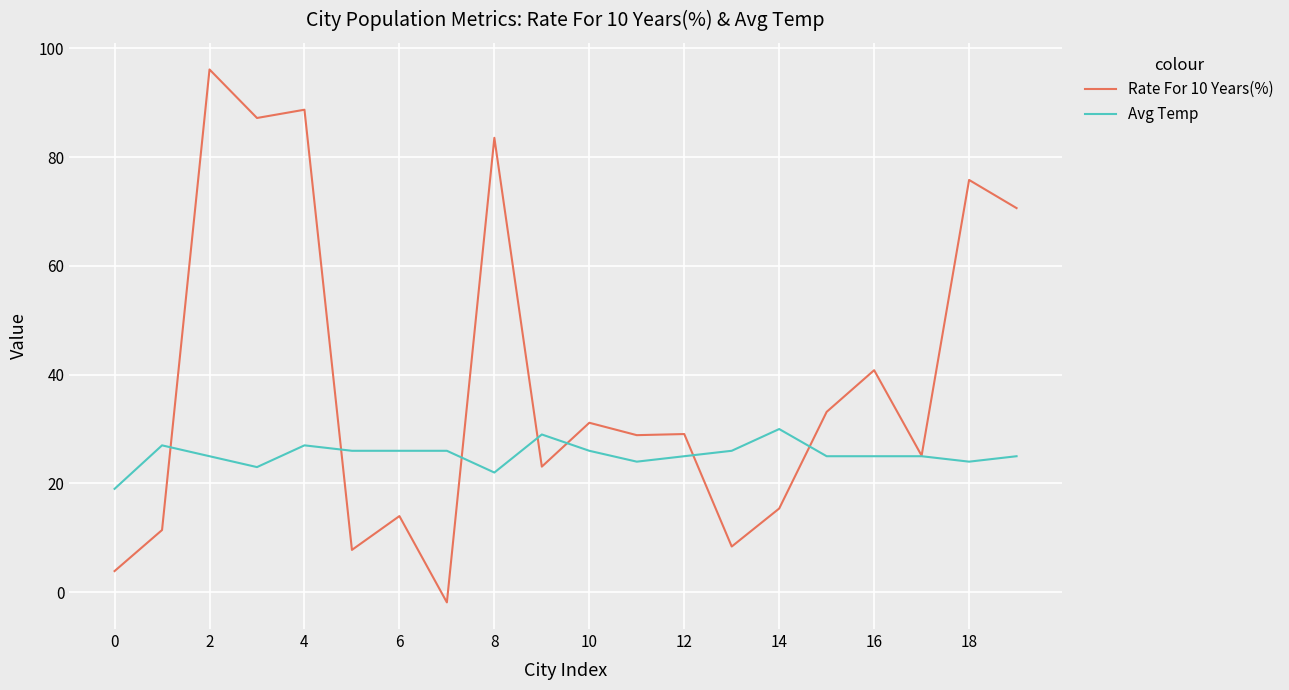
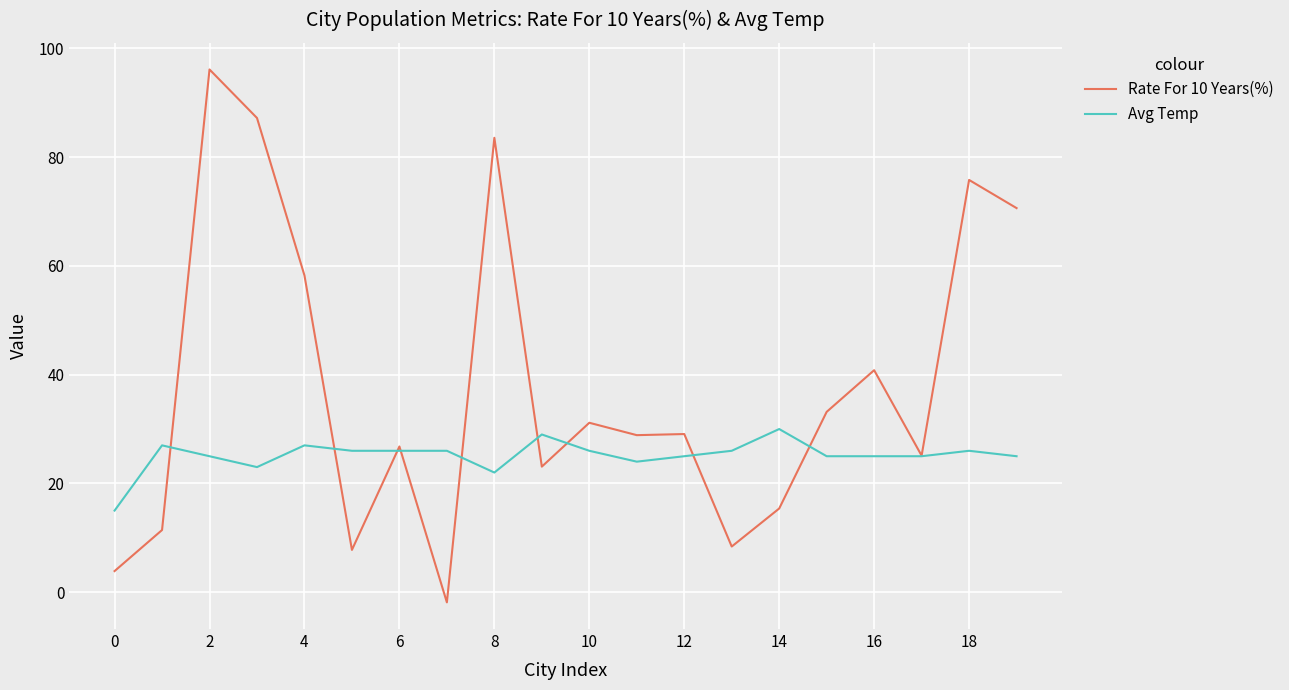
Avg Temp, 0: 19 -> 15
Rate For 10 Years(%), 4: 89 -> 58
Rate For 10 Years(%), 6: 14 -> 27
Avg Temp, 18: 24 -> 26
